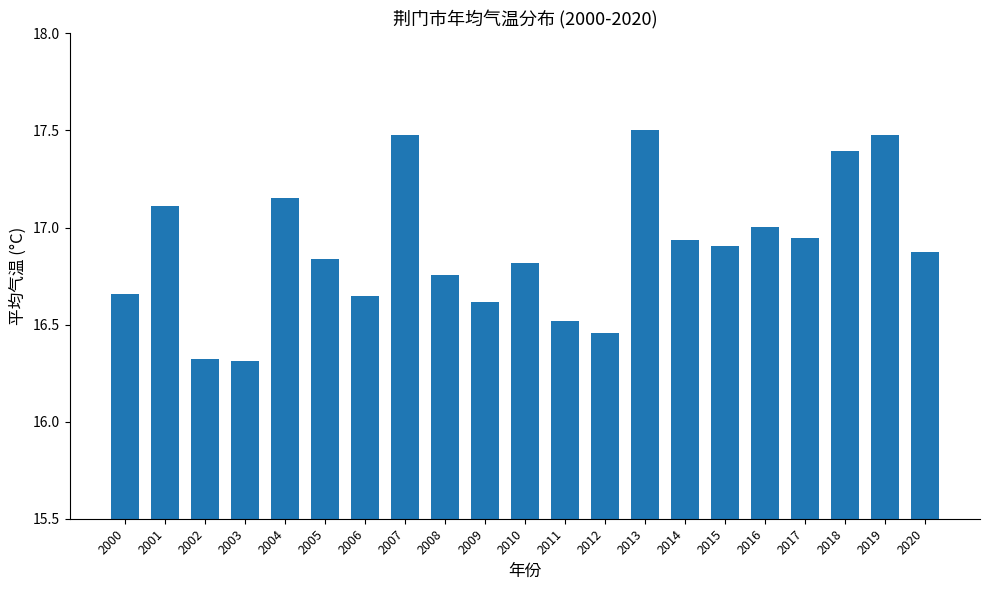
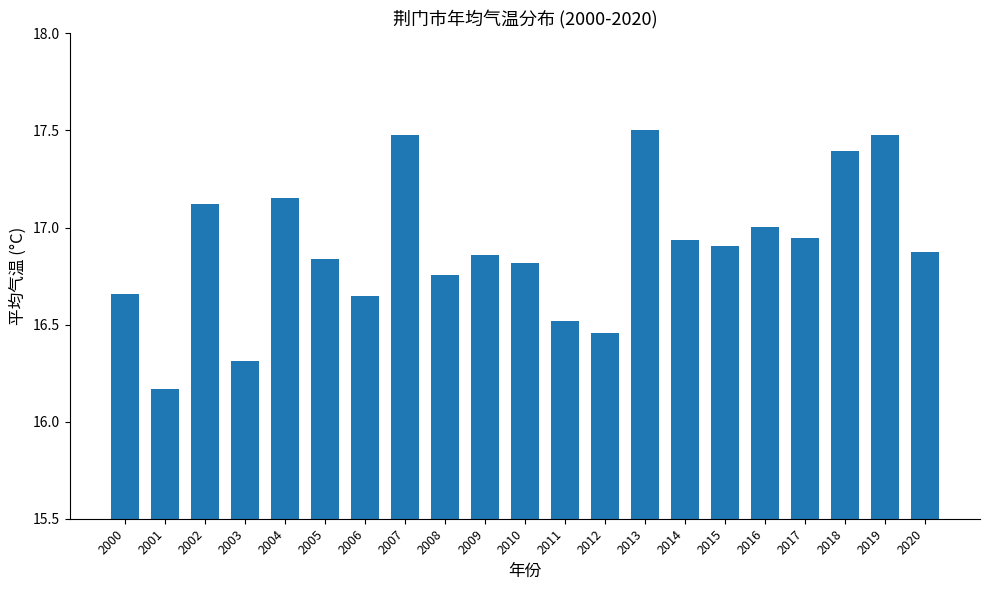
2001: 17.11 -> 16.17
2002: 16.32 -> 17.12
2009: 16.62 -> 16.86
